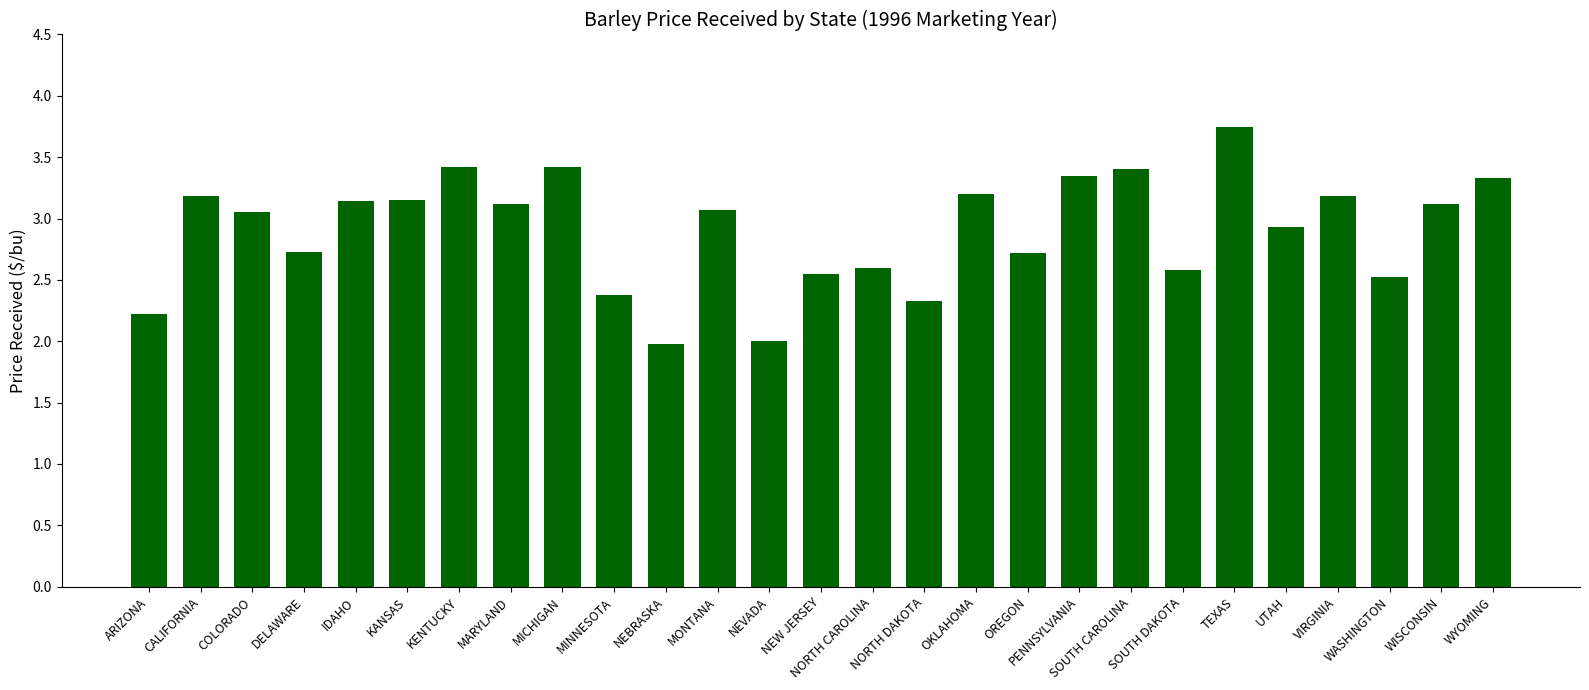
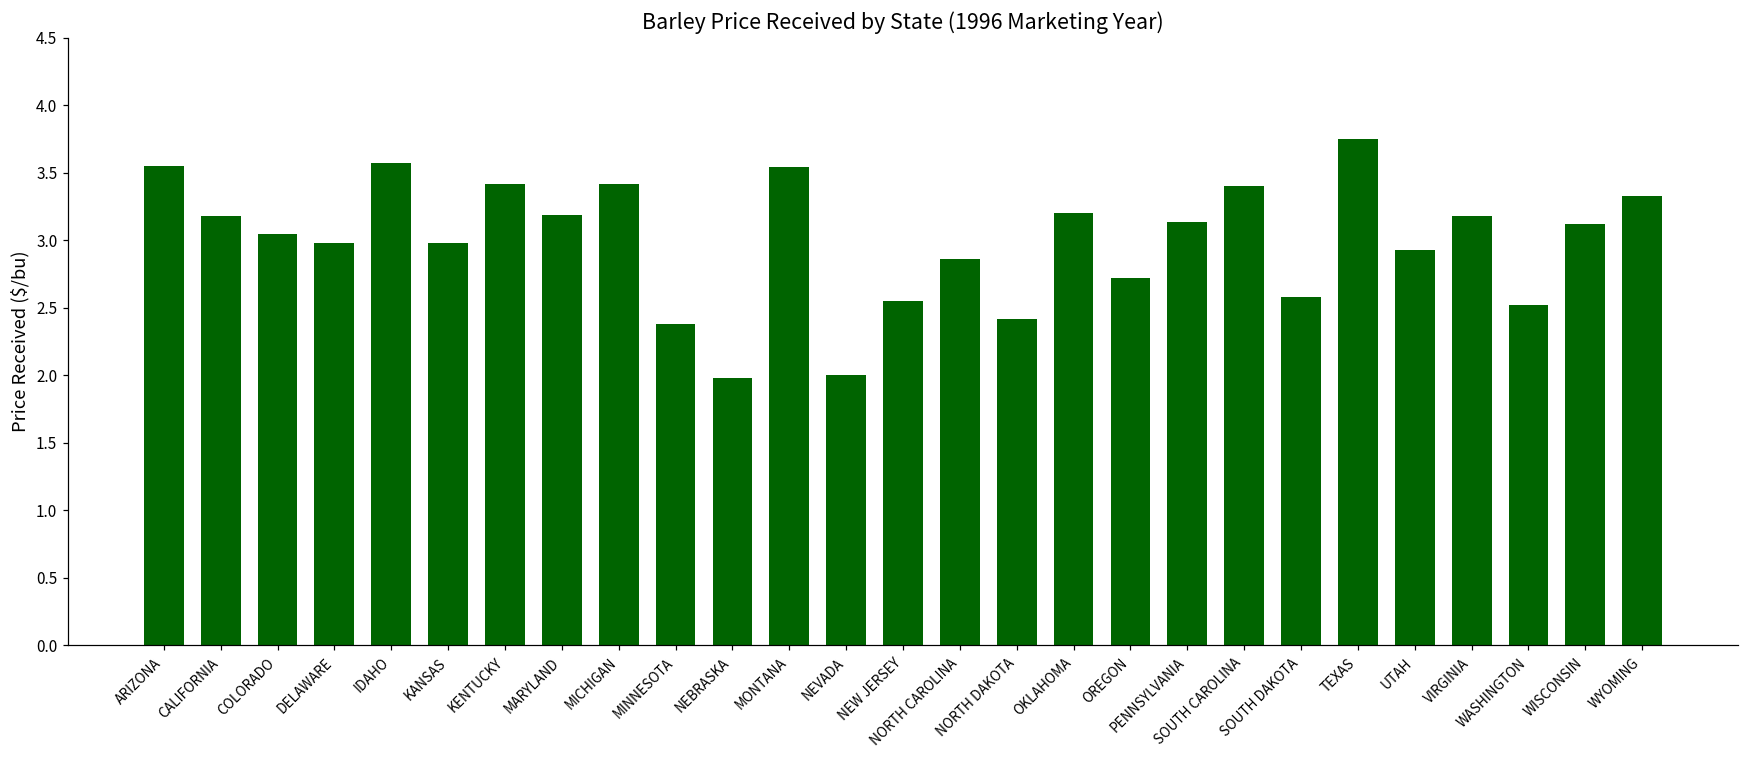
ARIZONA: 2.22 -> 3.55
DELAWARE: 2.73 -> 2.98
IDAHO: 3.14 -> 3.58
KANSAS: 3.15 -> 2.98
MARYLAND: 3.12 -> 3.19
MONTANA: 3.07 -> 3.54
NORTH CAROLINA: 2.60 -> 2.87
NORTH DAKOTA: 2.33 -> 2.42
PENNSYLVANIA: 3.34 -> 3.14
